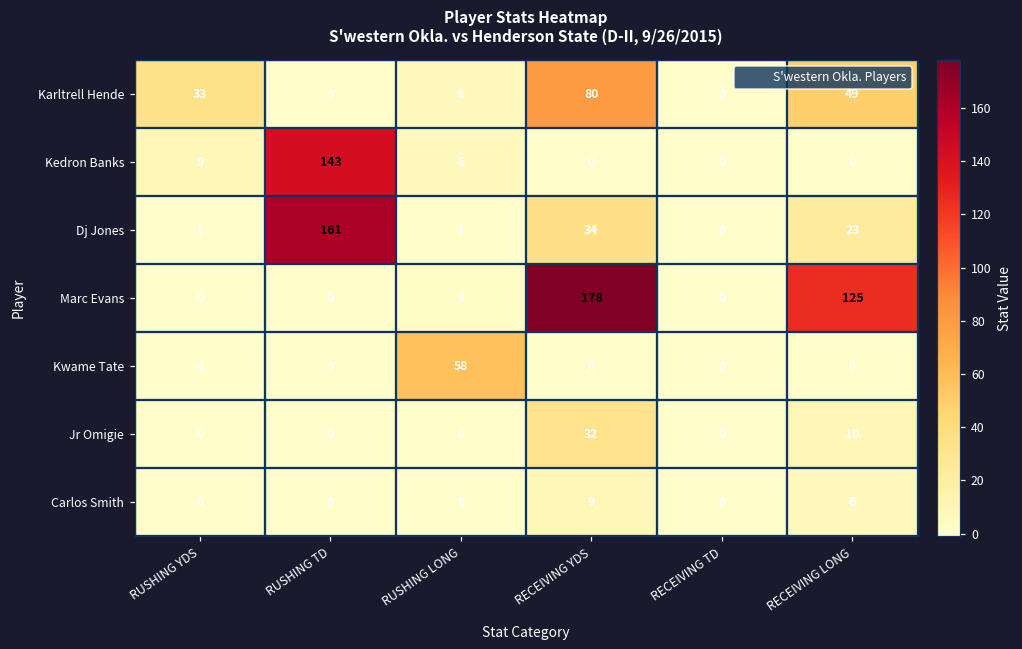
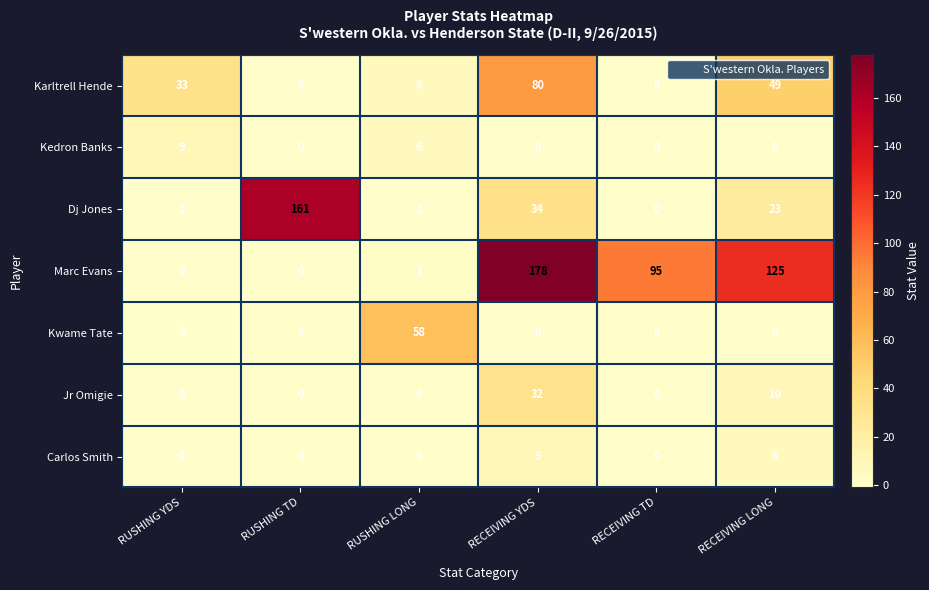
Kedron Banks, RUSHING TD: 143 -> 0
Marc Evans, RECEIVING TD: 0 -> 95
